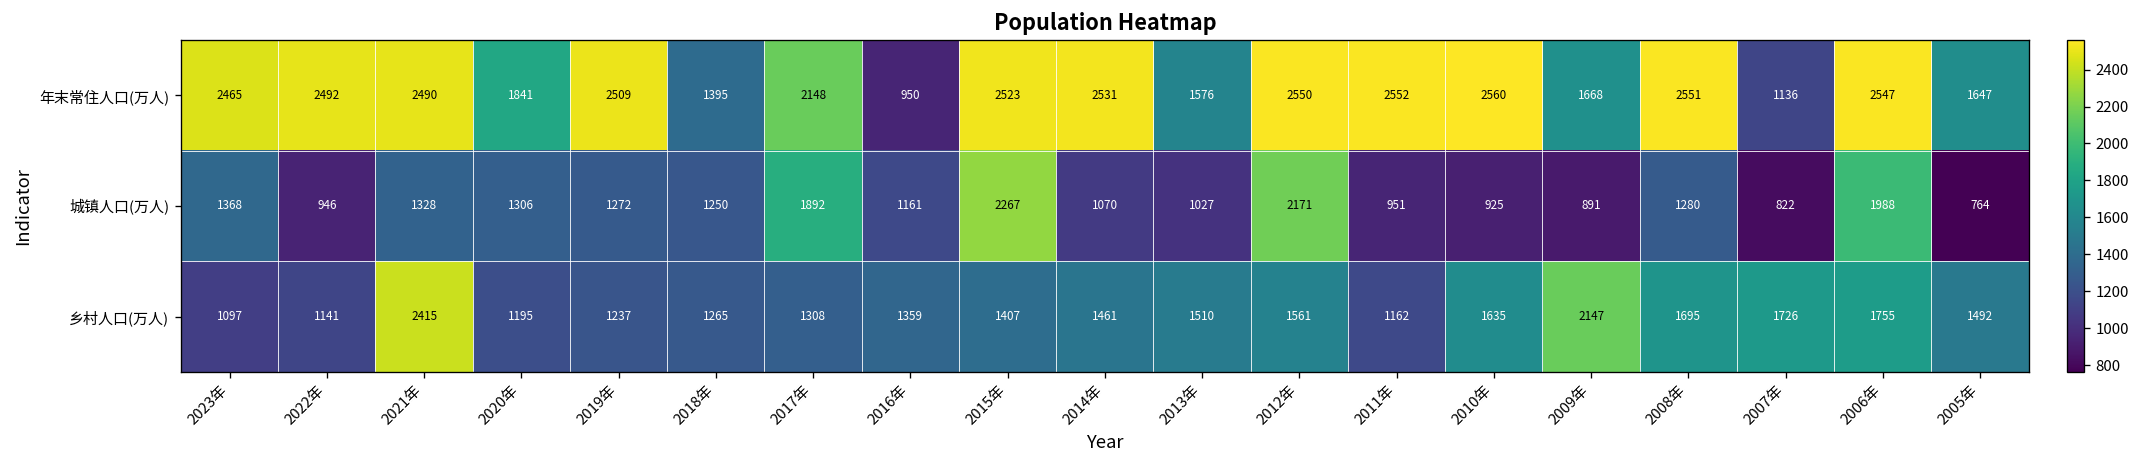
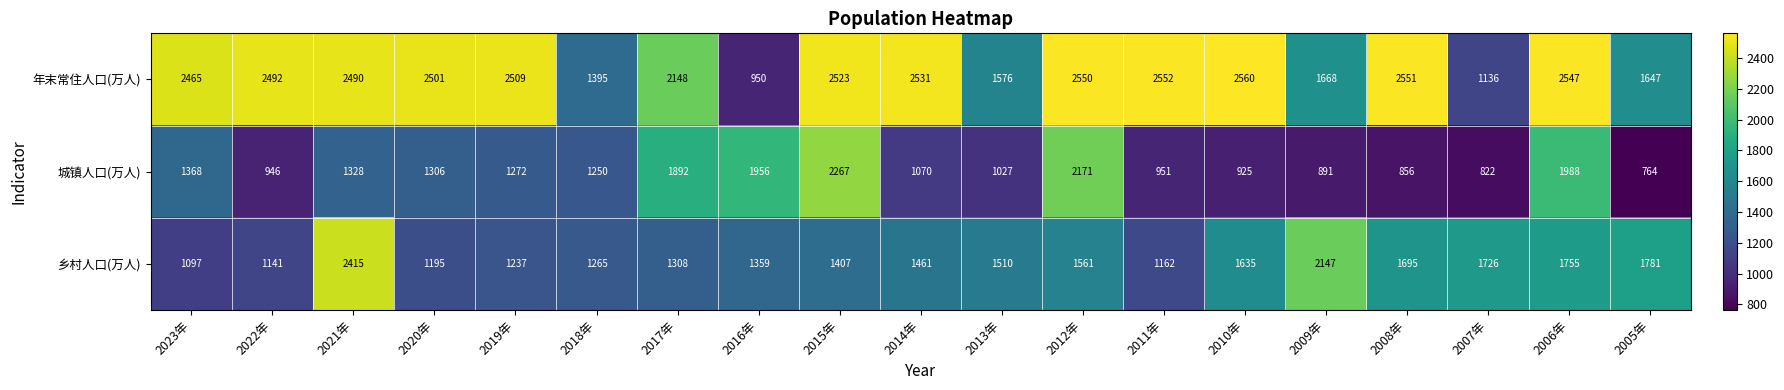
年末常住人口(万人), 2020年: 1841 -> 2501
城镇人口(万人), 2016年: 1161 -> 1956
城镇人口(万人), 2008年: 1280 -> 856
乡村人口(万人), 2005年: 1492 -> 1781
